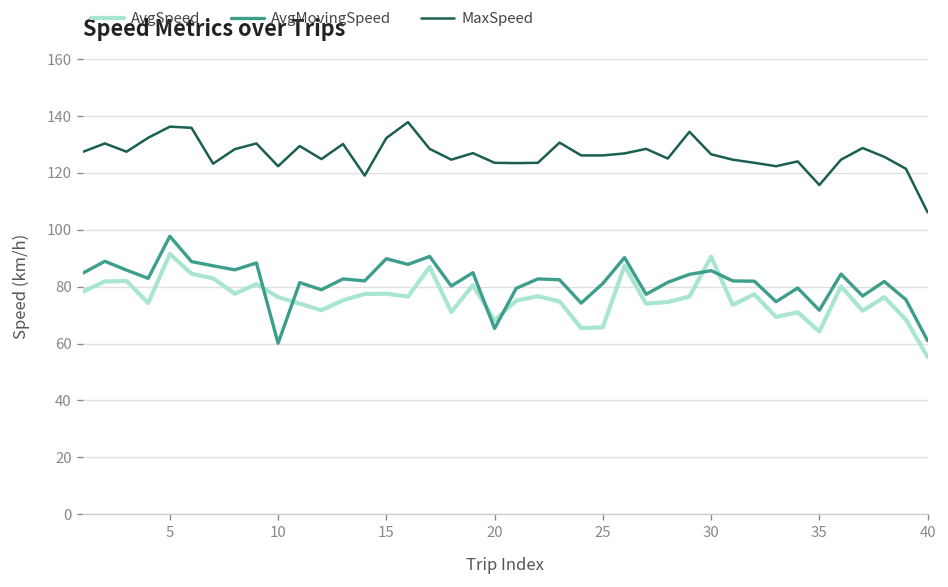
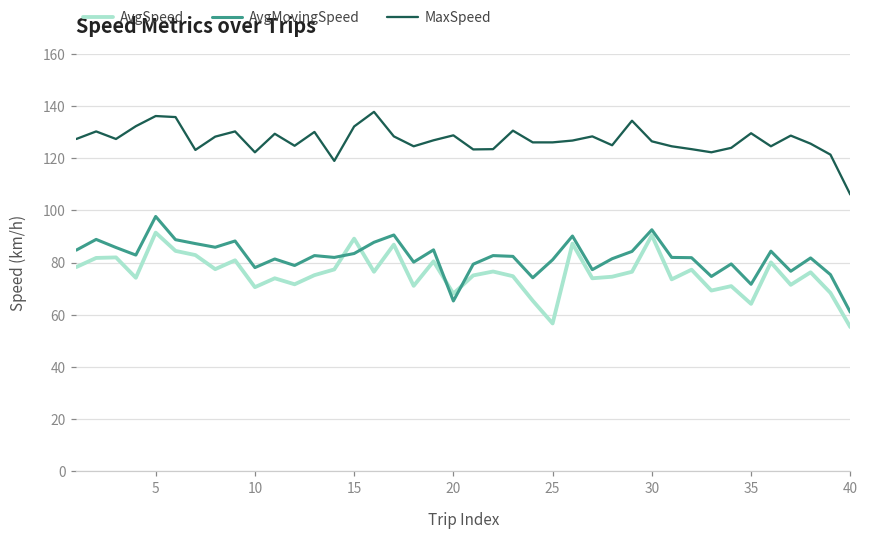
AvgSpeed, 10: 76 -> 71
AvgMovingSpeed, 10: 60 -> 78
AvgSpeed, 15: 78 -> 89
AvgMovingSpeed, 15: 90 -> 84
MaxSpeed, 20: 124 -> 129
AvgSpeed, 25: 66 -> 57
AvgMovingSpeed, 30: 86 -> 93
MaxSpeed, 35: 116 -> 130
